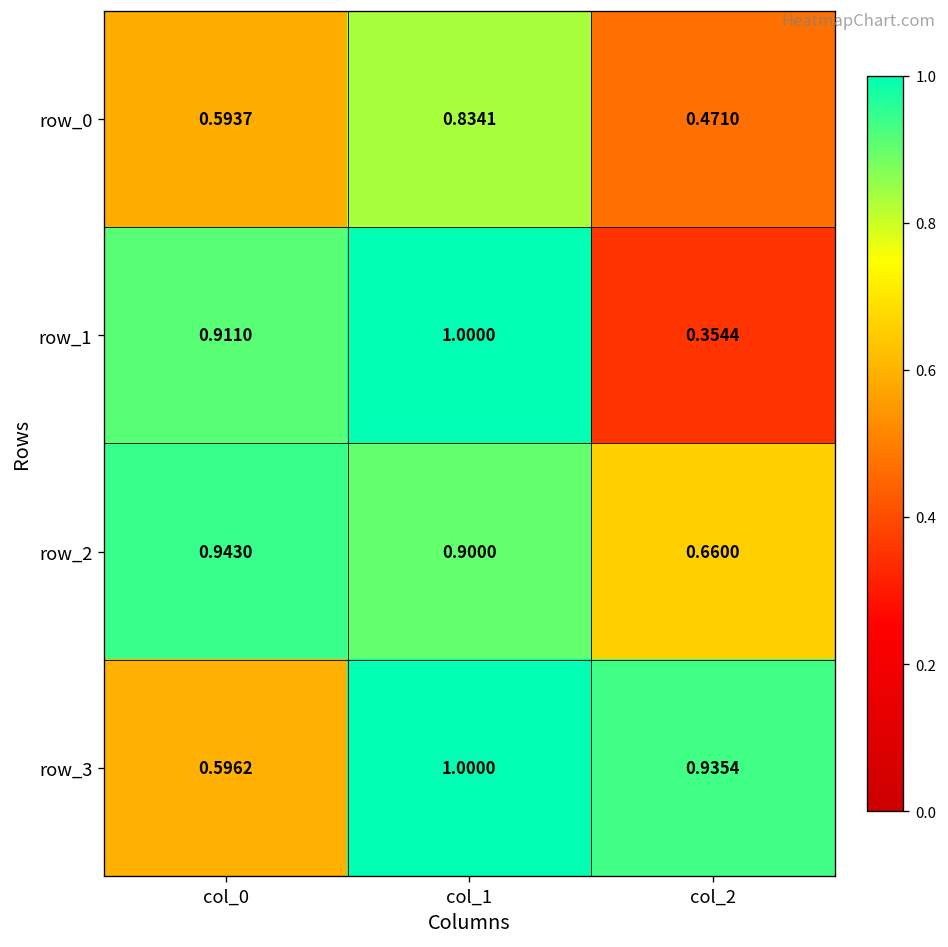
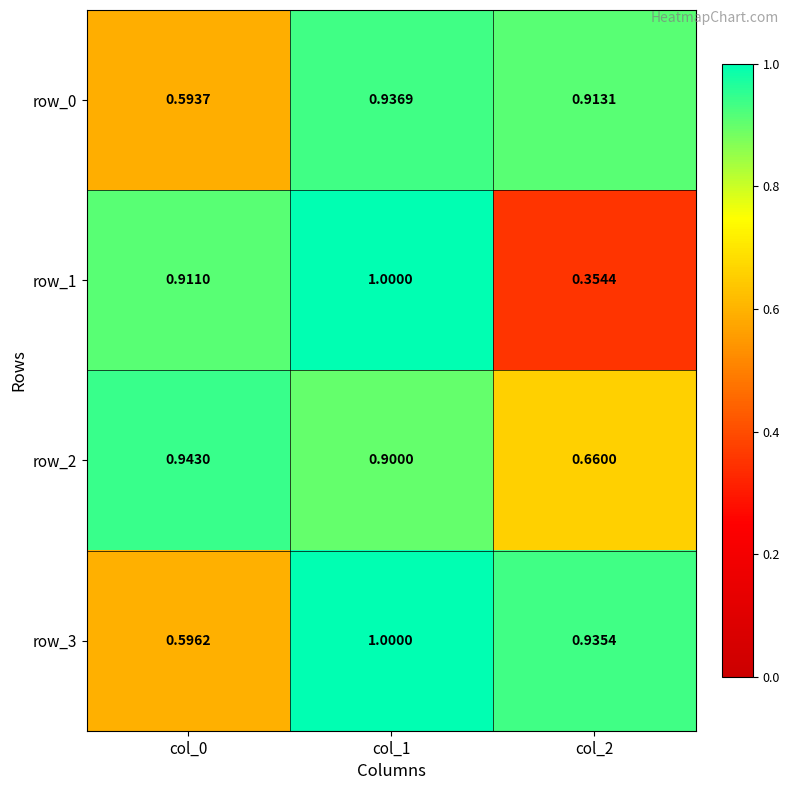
row_0, col_1: 0.8341 -> 0.9369
row_0, col_2: 0.4710 -> 0.9131
